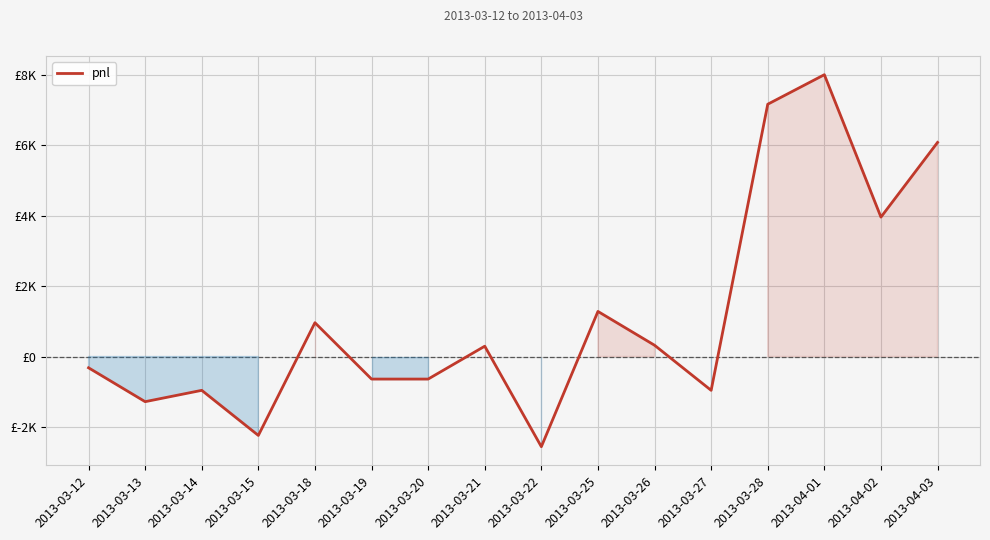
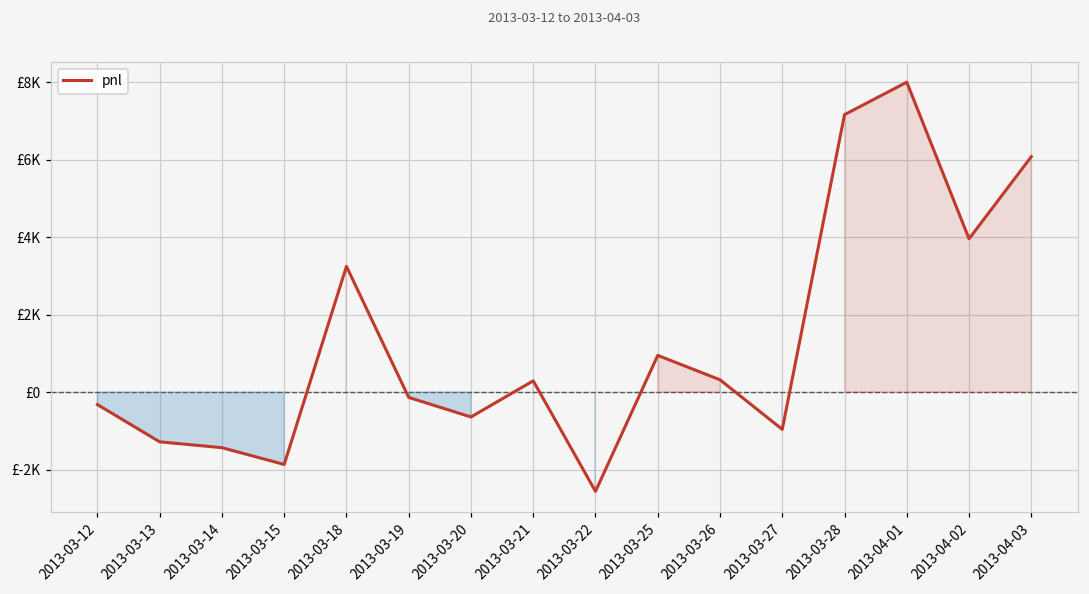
2013-03-14: £-1000 -> £-1400
2013-03-15: £-2200 -> £-1900
2013-03-18: £1000 -> £3200
2013-03-19: £-600 -> £-100
2013-03-25: £1300 -> £900
